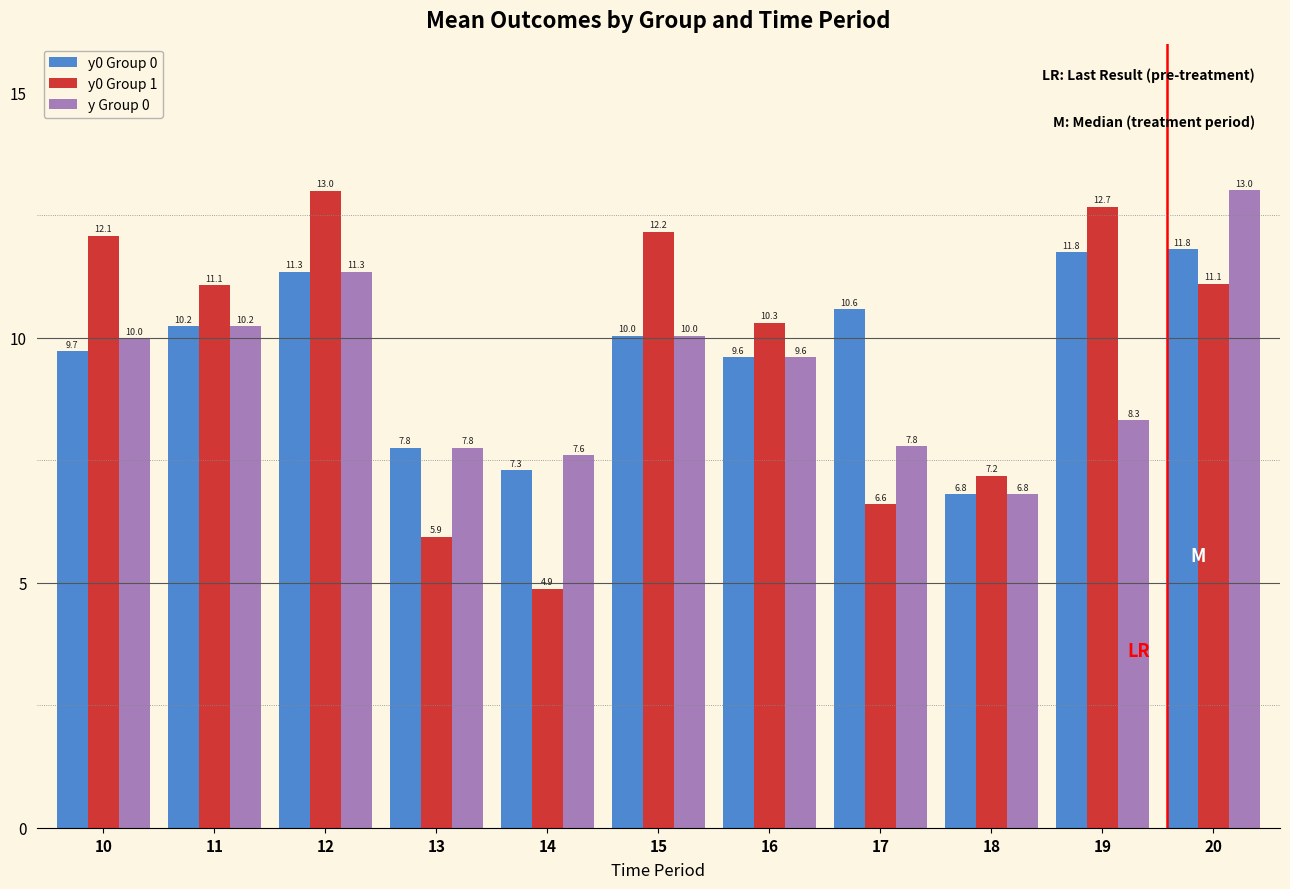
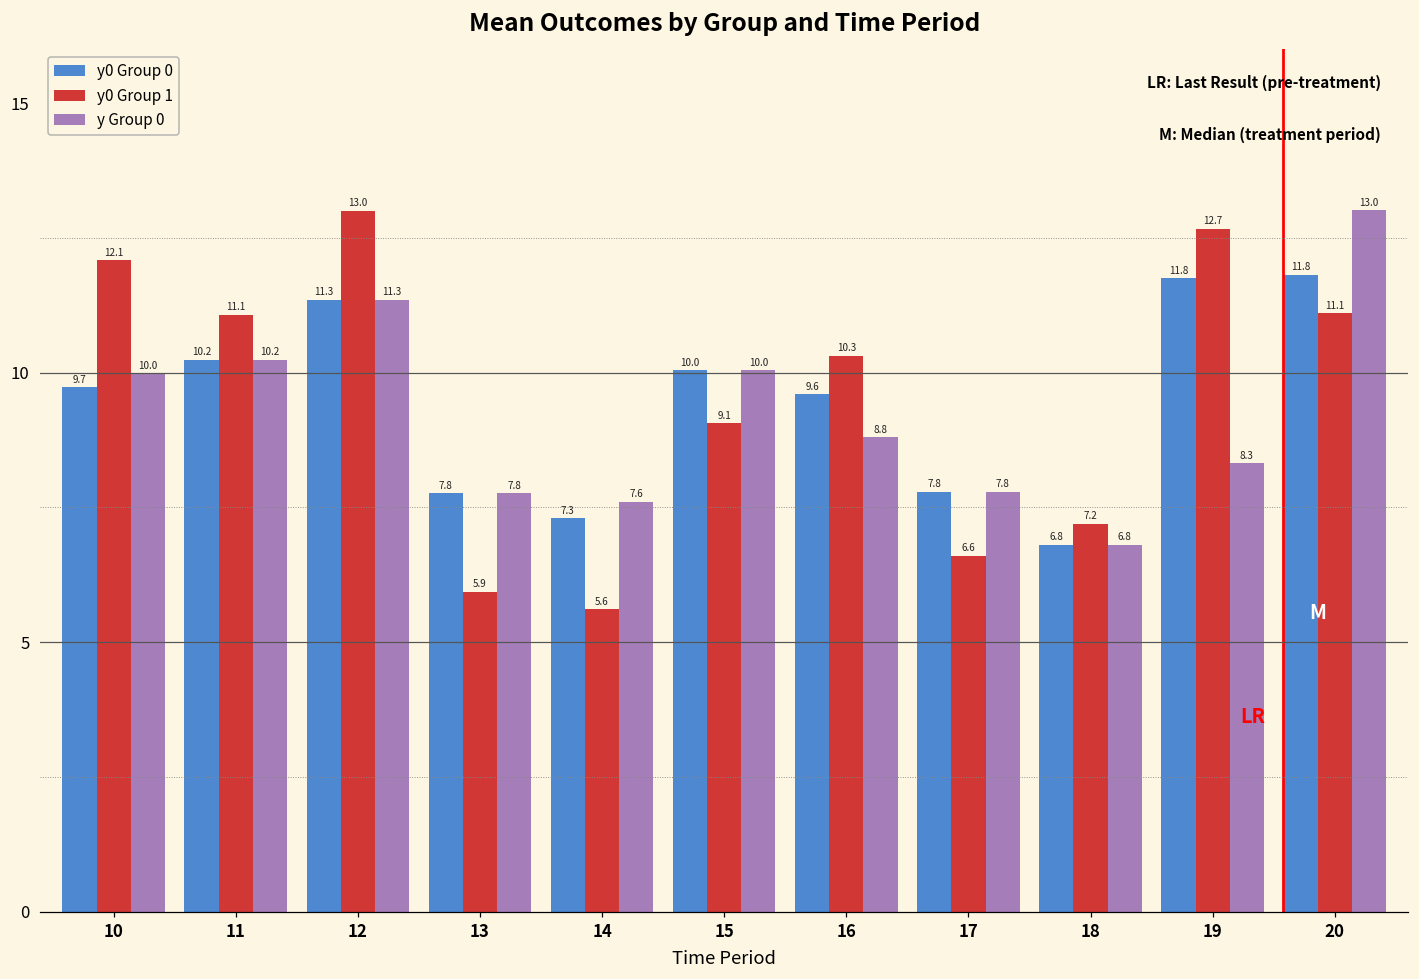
y0 Group 1, 14: 4.9 -> 5.6
y0 Group 1, 15: 12.2 -> 9.1
y Group 0, 16: 9.6 -> 8.8
y0 Group 0, 17: 10.6 -> 7.8
